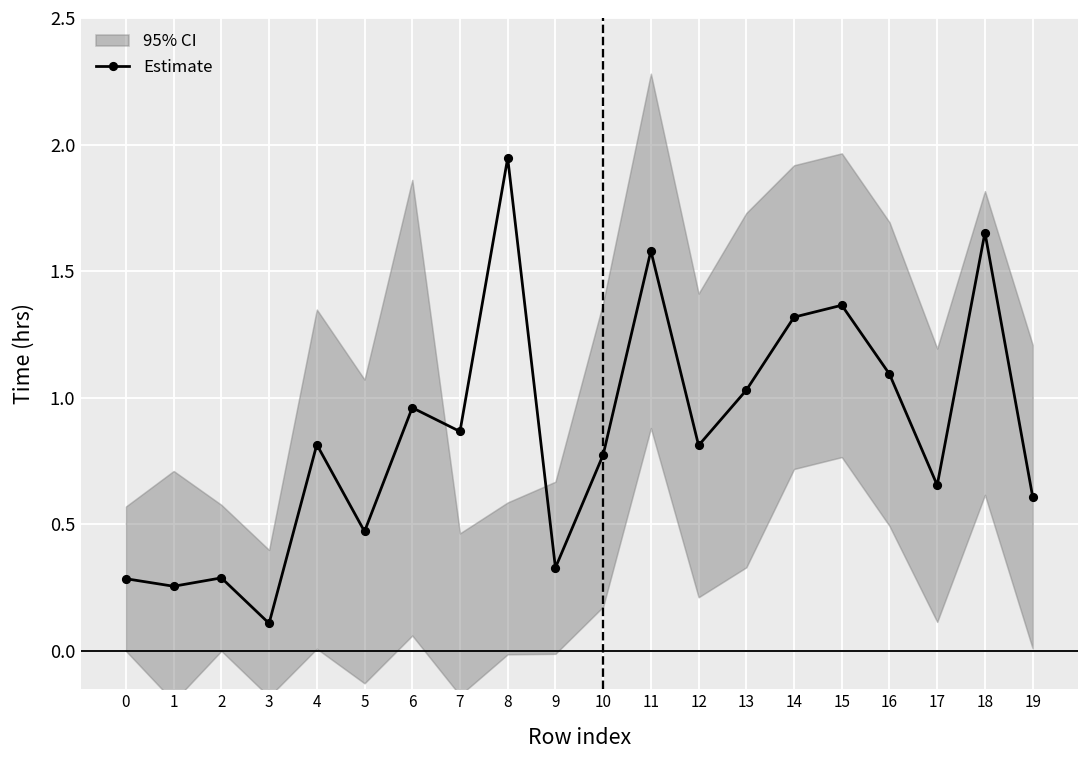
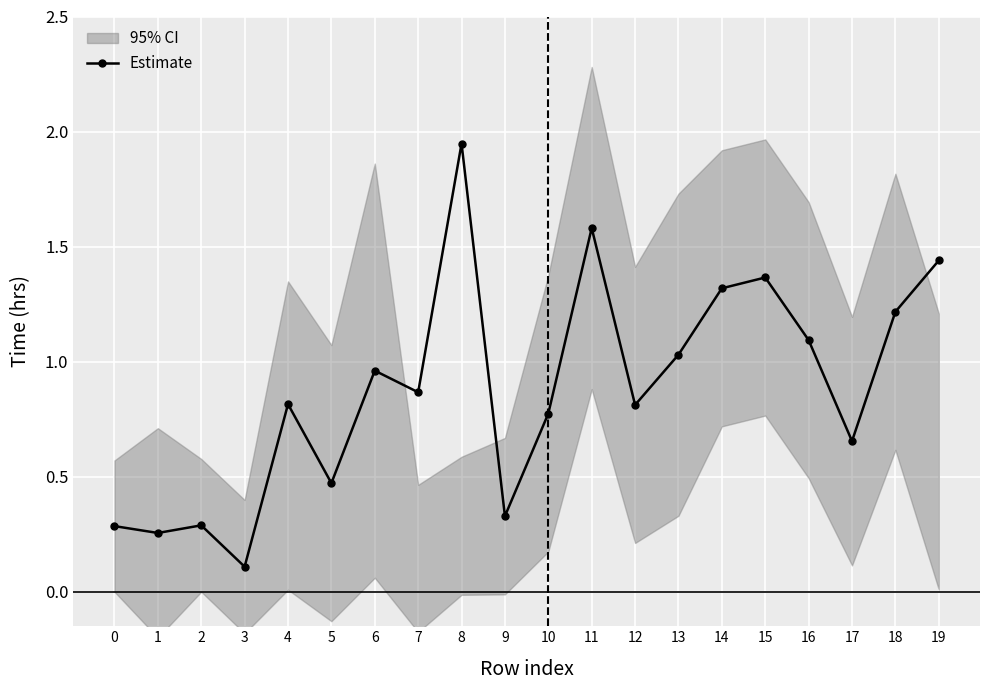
Estimate, 18: 1.65 -> 1.22
Estimate, 19: 0.61 -> 1.44
